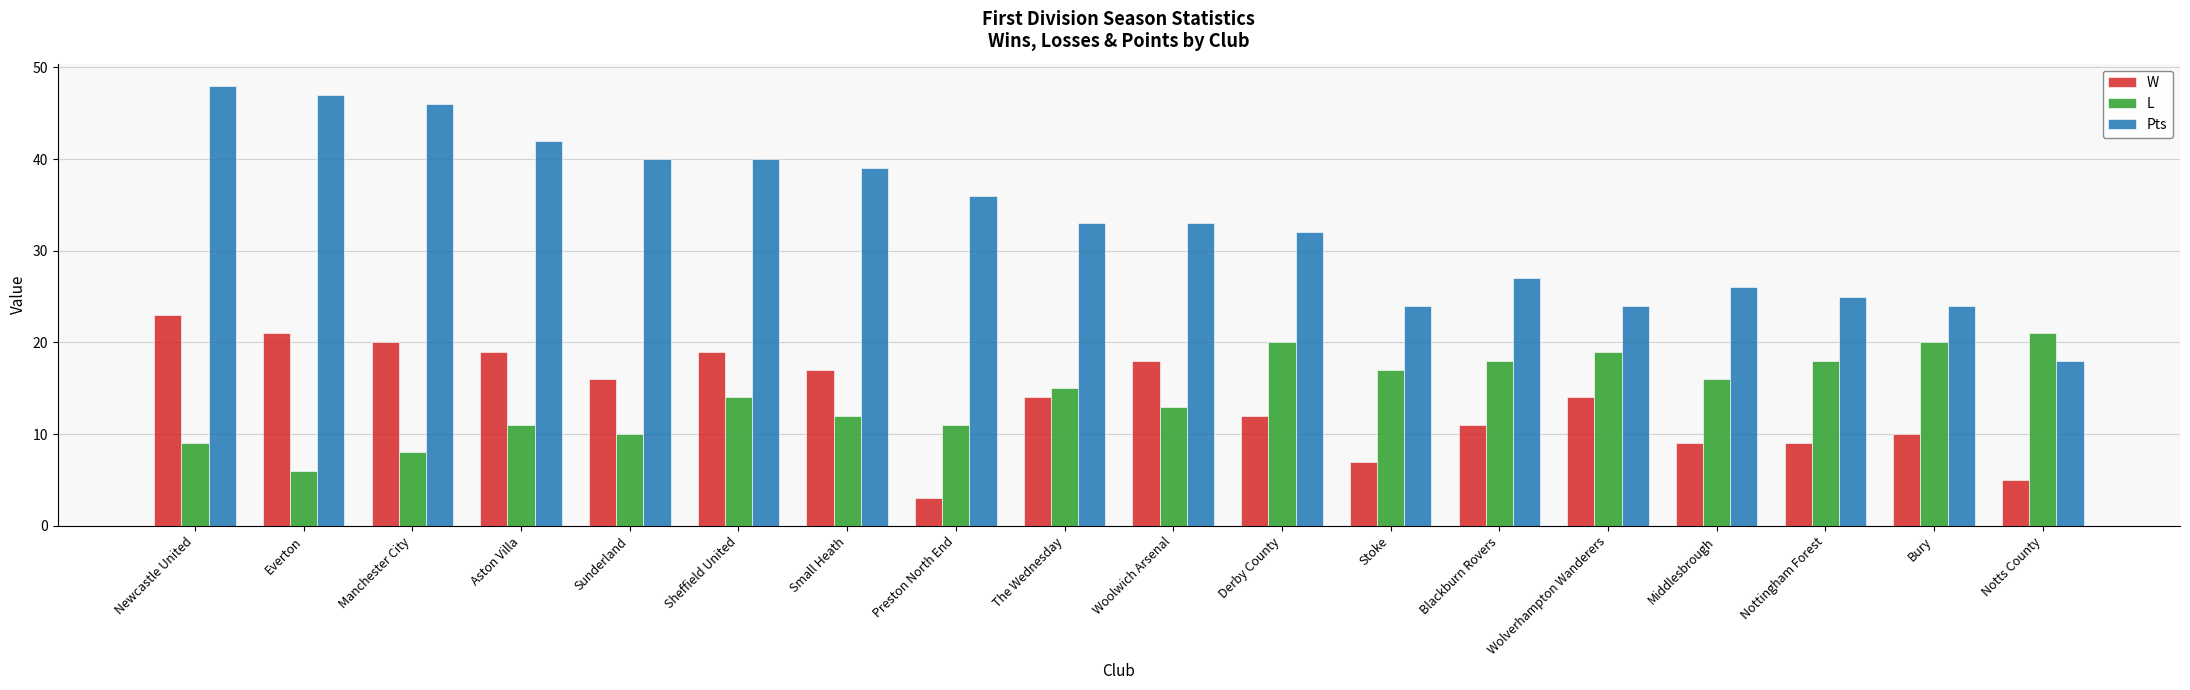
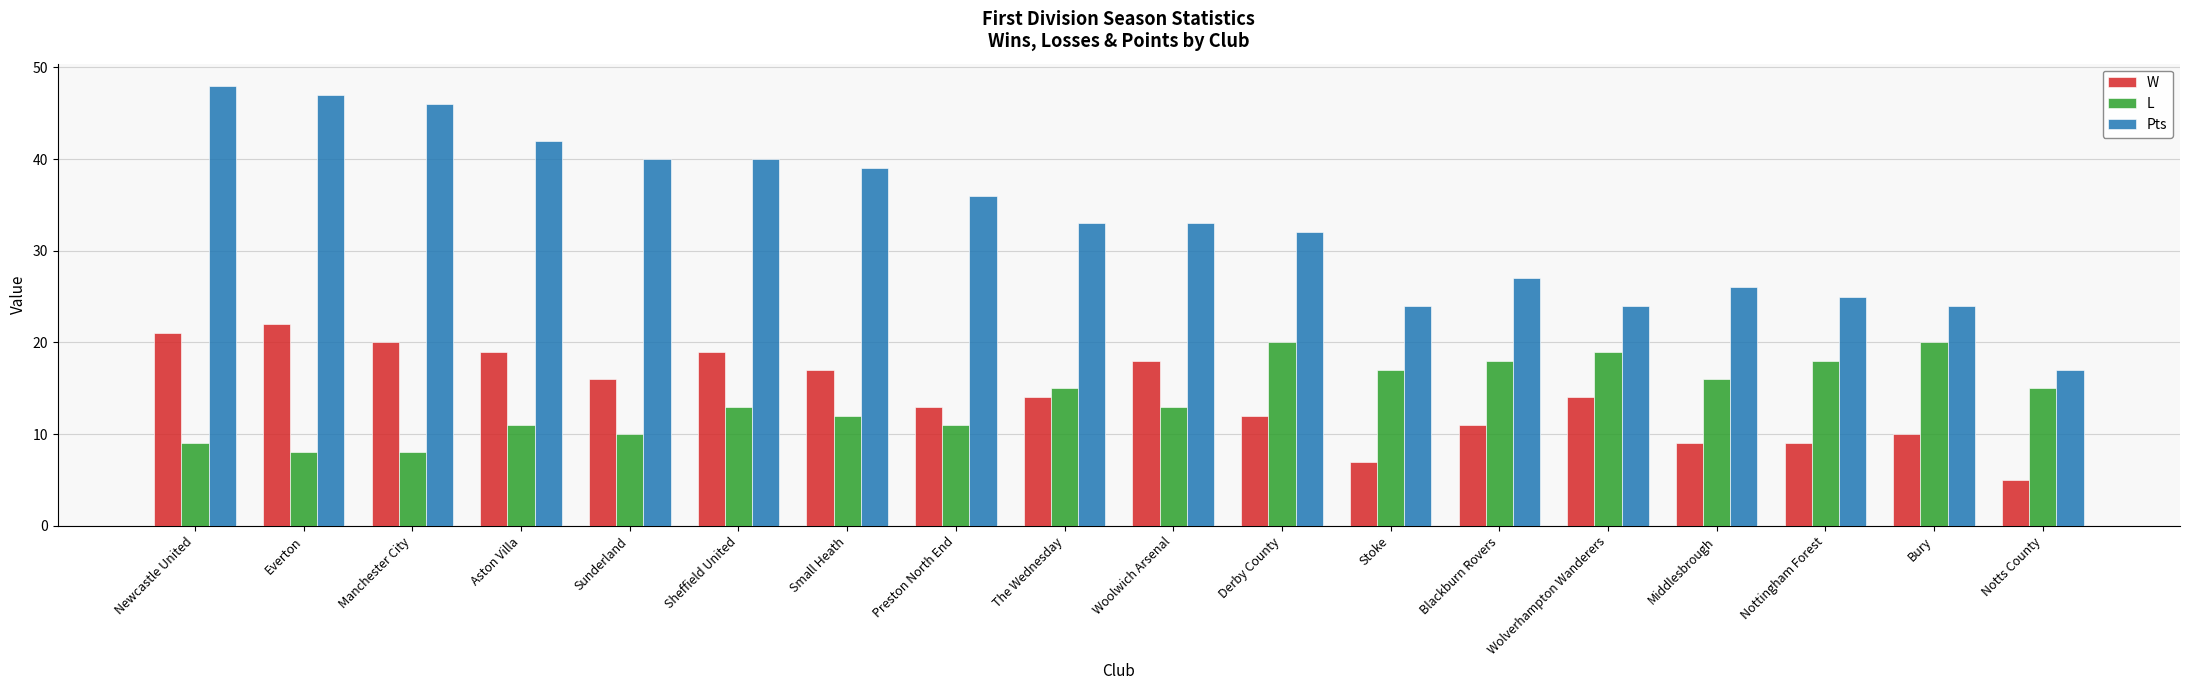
W, Newcastle United: 23 -> 21
W, Everton: 21 -> 22
L, Everton: 6 -> 8
L, Sheffield United: 14 -> 13
W, Preston North End: 3 -> 13
L, Notts County: 21 -> 15
Pts, Notts County: 18 -> 17
